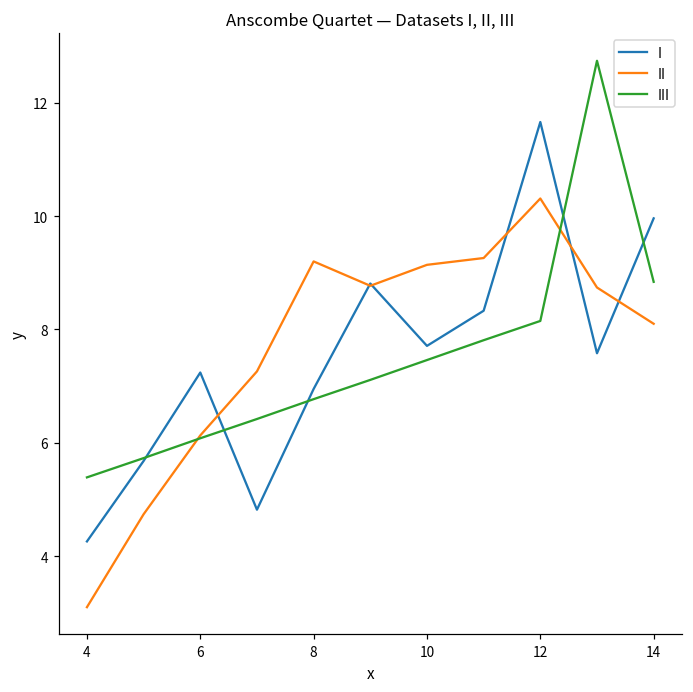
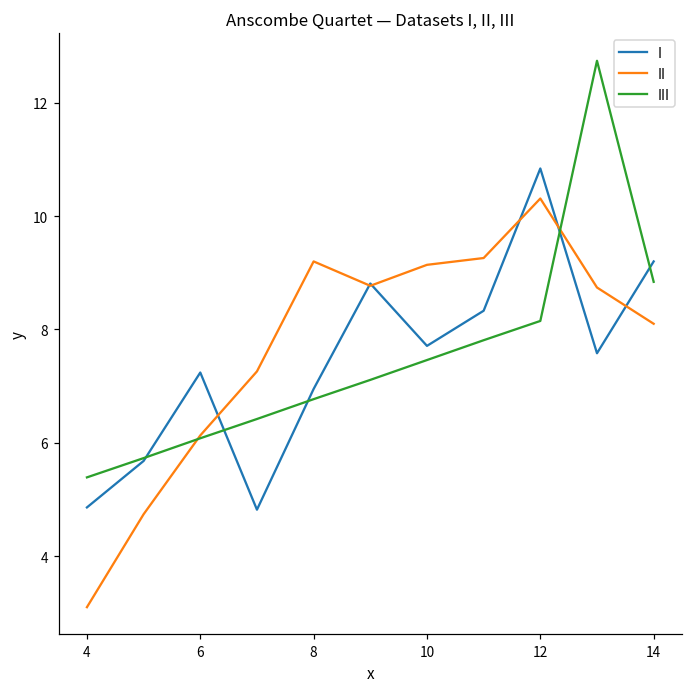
I, 4: 4.3 -> 4.9
I, 12: 11.7 -> 10.8
I, 14: 10.0 -> 9.2
